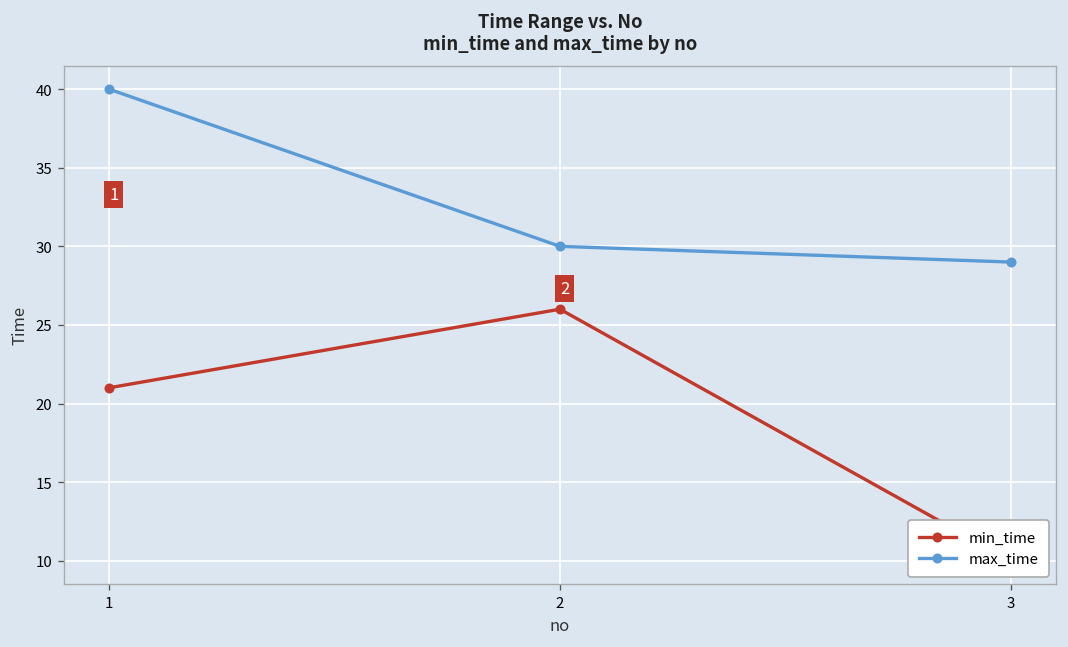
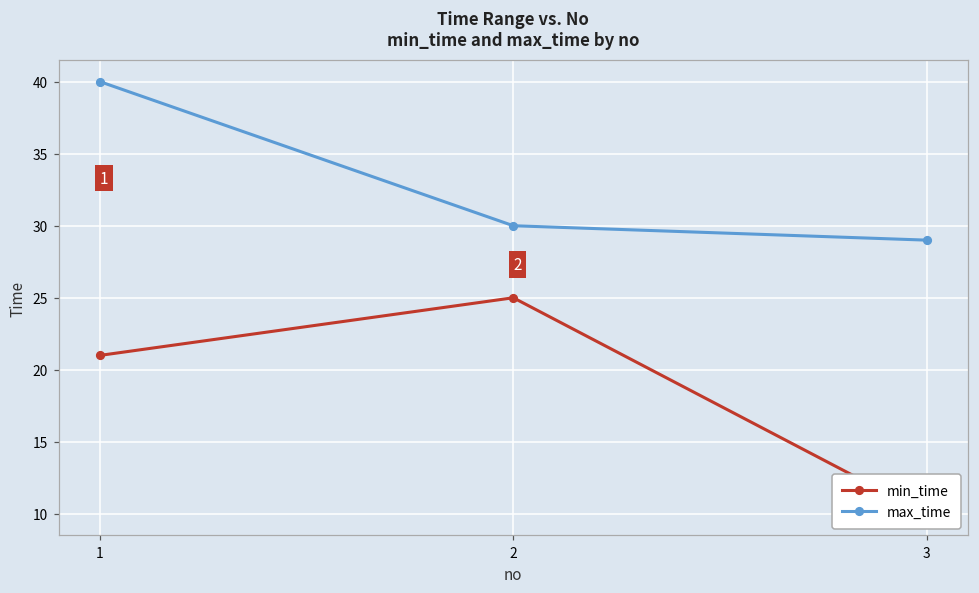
min_time, 2: 26 -> 25
